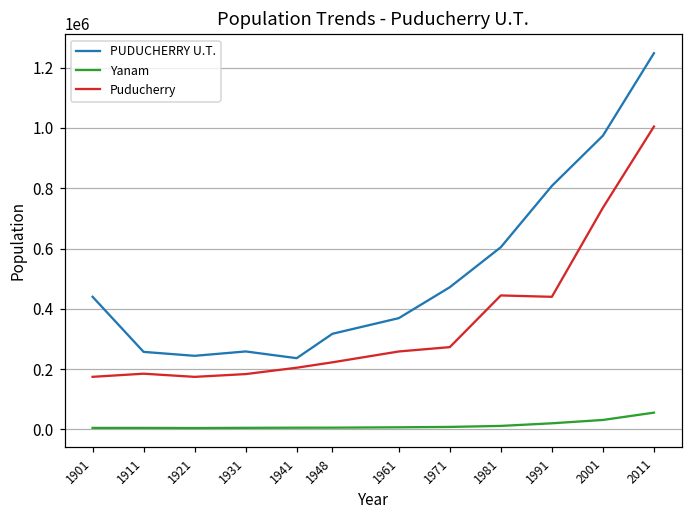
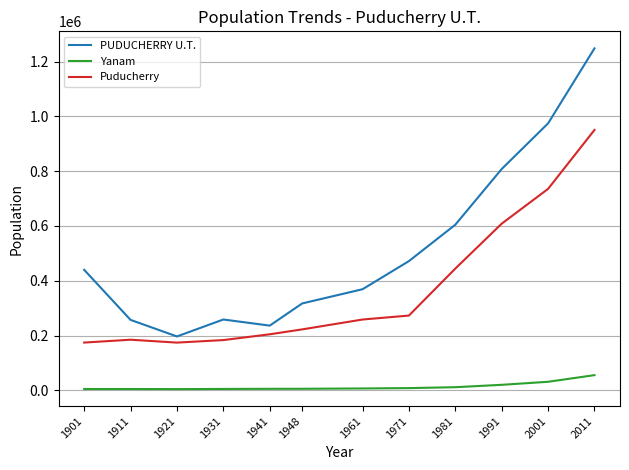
PUDUCHERRY U.T., 1921: 240000 -> 200000
Puducherry, 1991: 440000 -> 610000
Puducherry, 2011: 1000000 -> 950000
